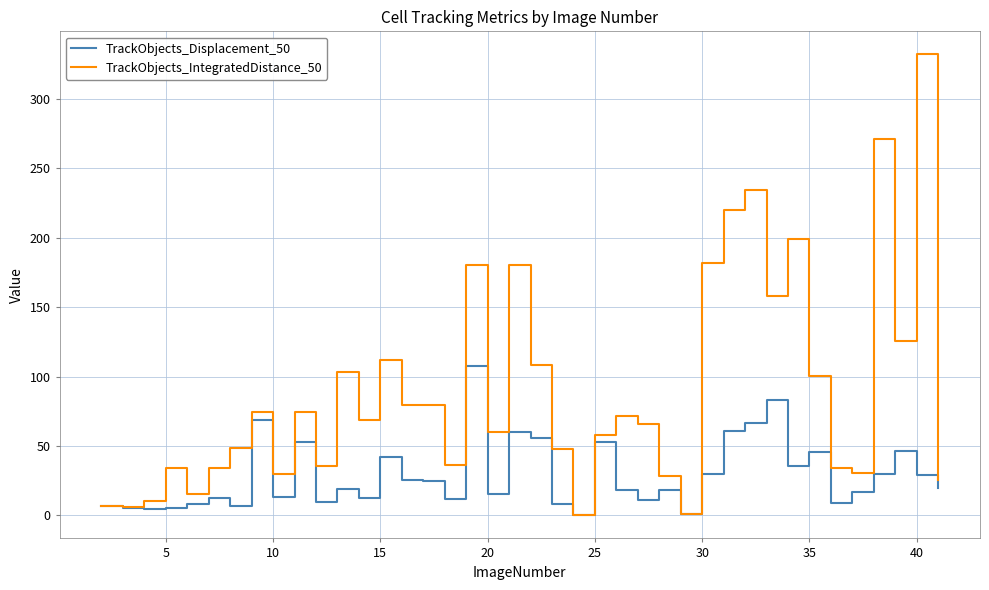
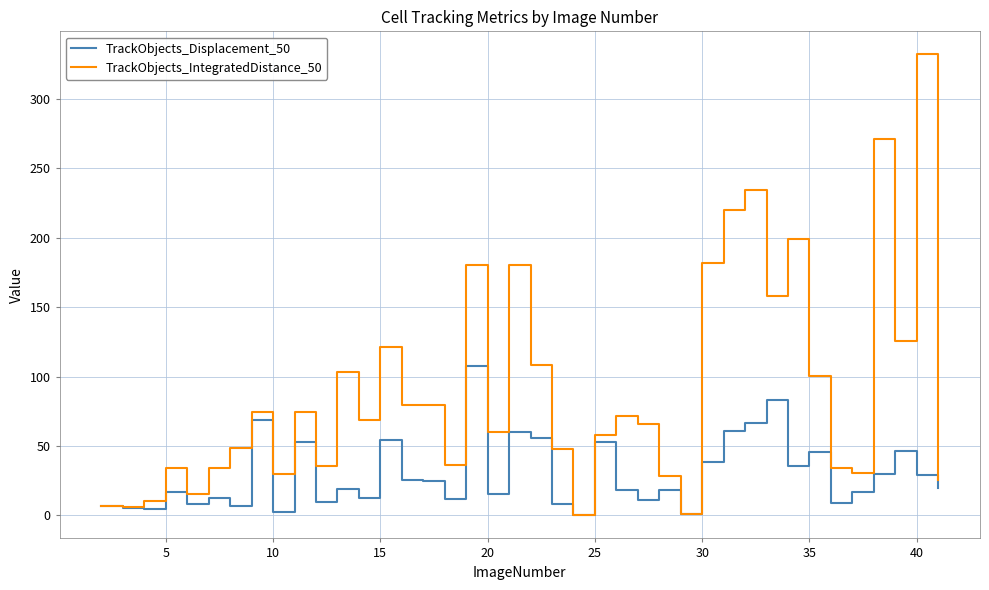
TrackObjects_Displacement_50, 5: 5 -> 17
TrackObjects_Displacement_50, 10: 13 -> 2
TrackObjects_Displacement_50, 15: 42 -> 54
TrackObjects_IntegratedDistance_50, 15: 112 -> 121
TrackObjects_Displacement_50, 30: 30 -> 38
